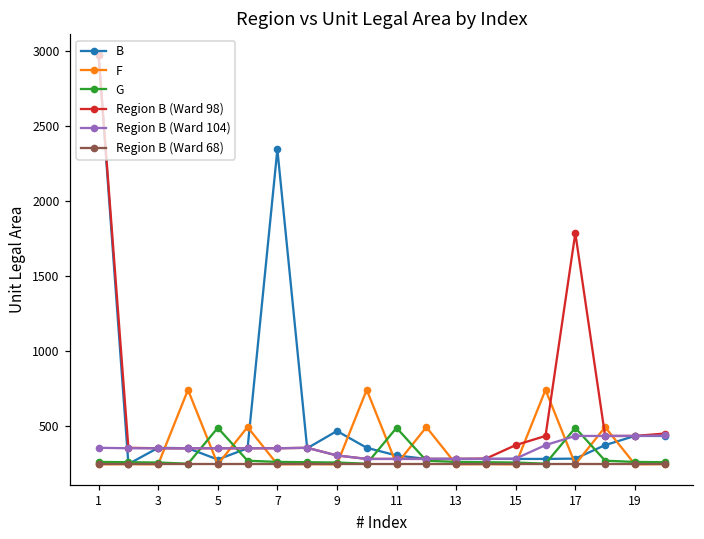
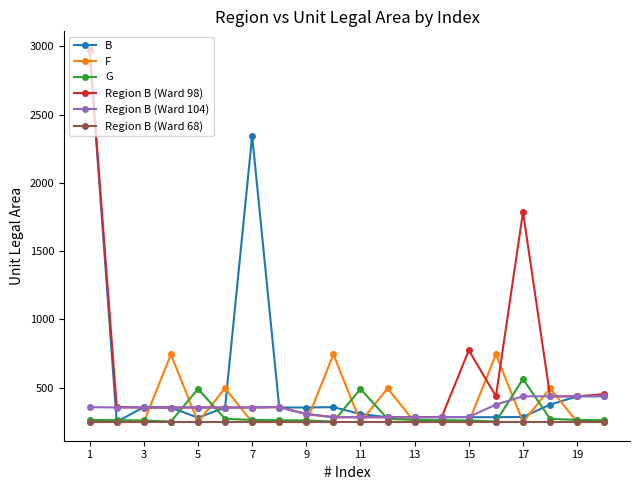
B, 9: 470 -> 360
Region B (Ward 98), 15: 380 -> 770
G, 17: 490 -> 560
